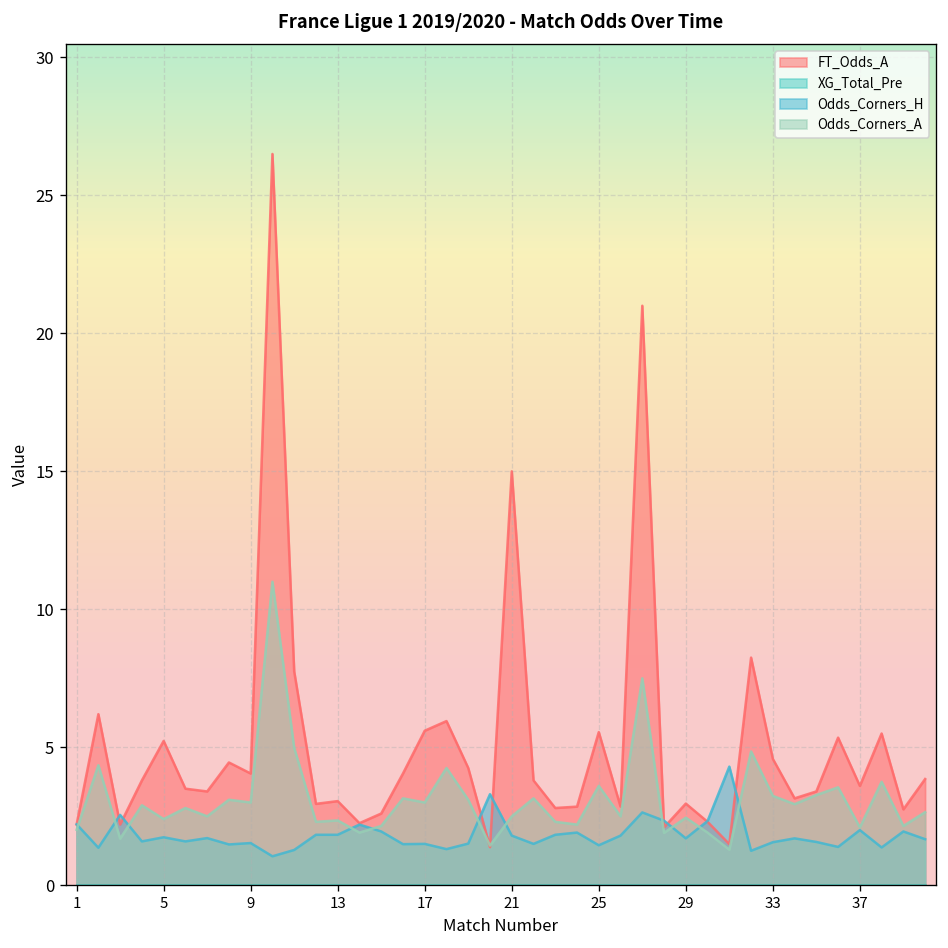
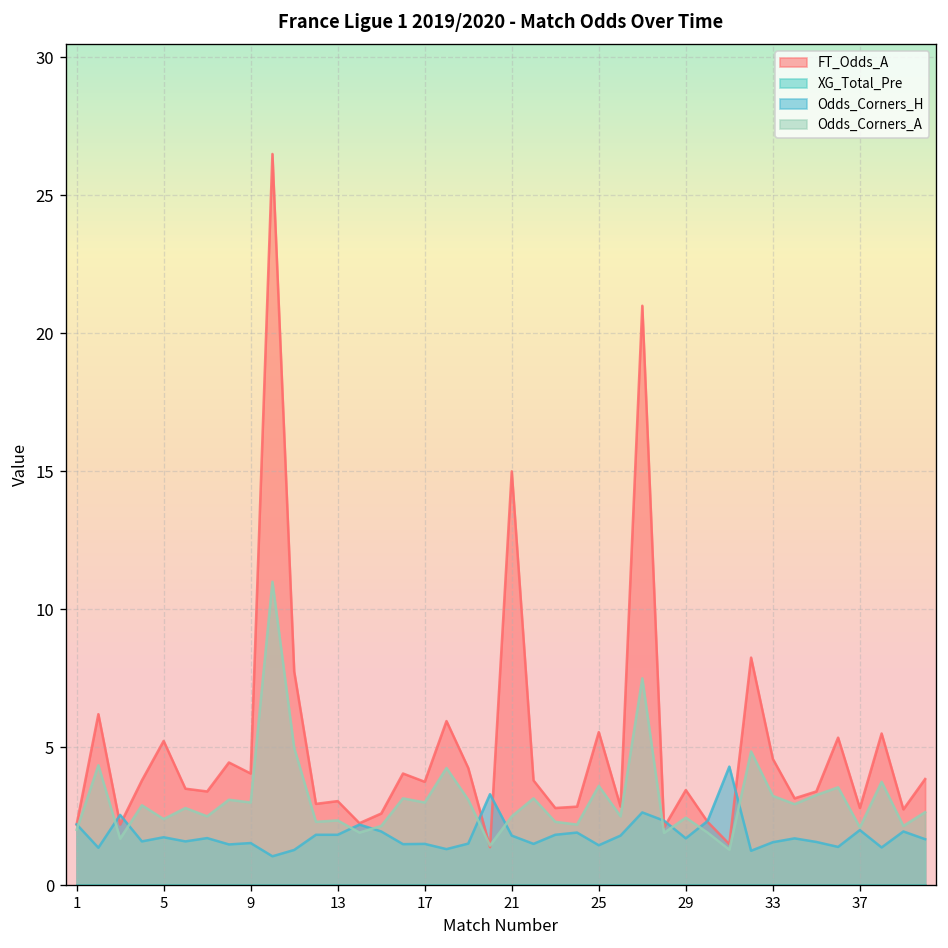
FT_Odds_A, 17: 5.6 -> 3.8
FT_Odds_A, 29: 3.0 -> 3.5
FT_Odds_A, 37: 3.6 -> 2.8
